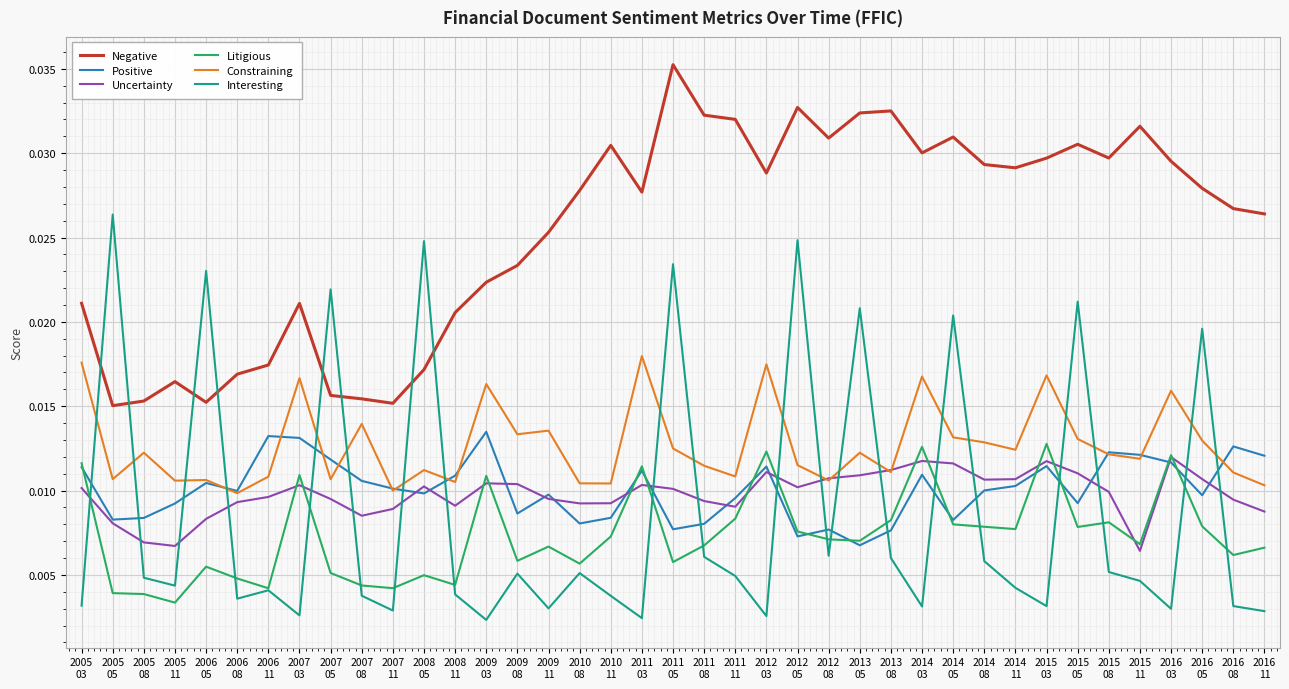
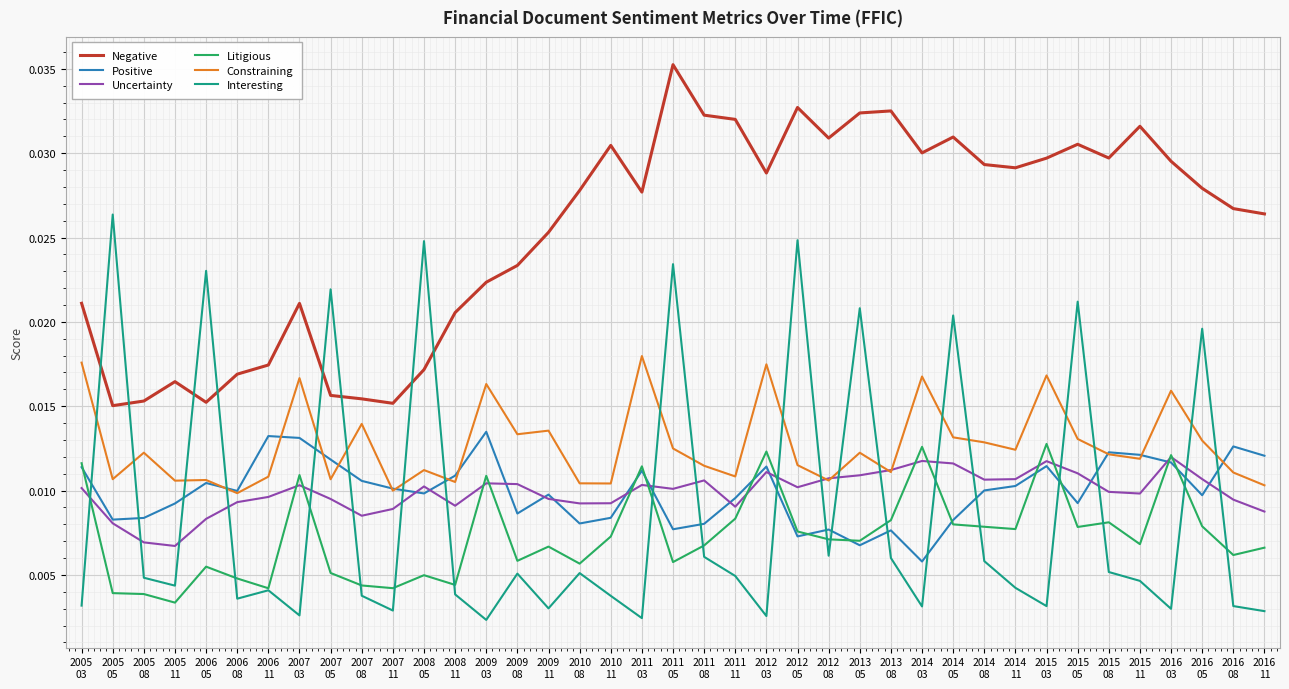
Uncertainty, 2011 08: 0.0094 -> 0.0106
Positive, 2014 03: 0.0109 -> 0.0058
Uncertainty, 2015 11: 0.0064 -> 0.0098
